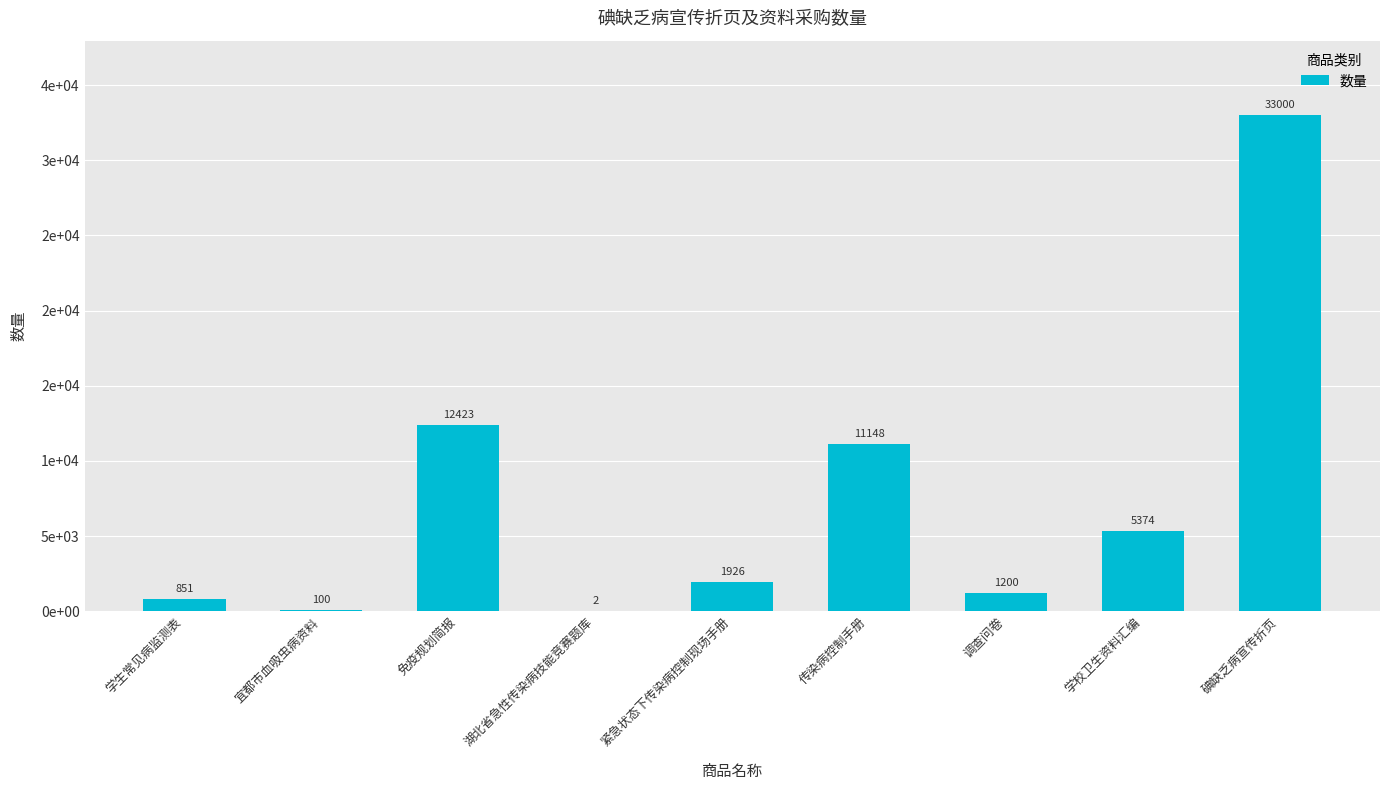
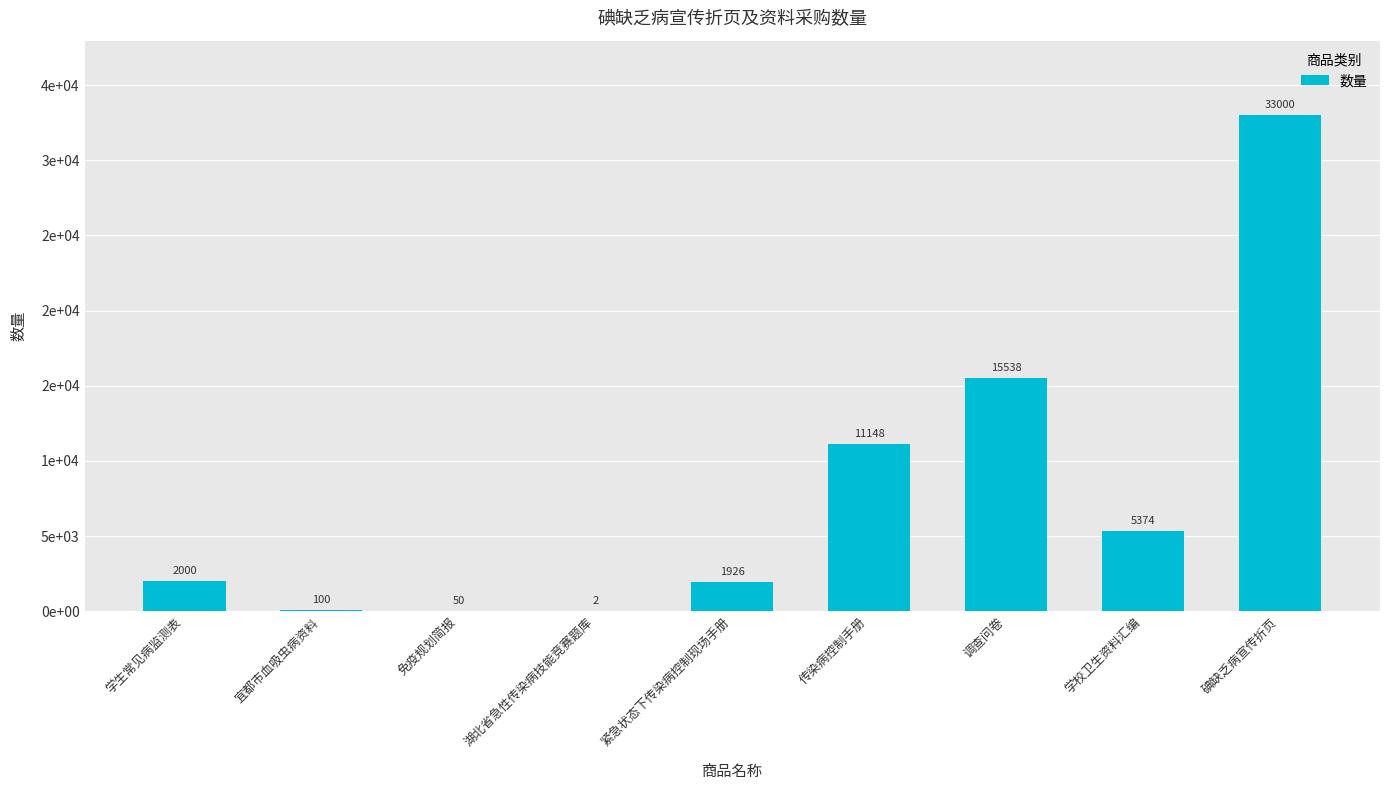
学生常见病监测表: 851 -> 2000
免疫规划简报: 12423 -> 50
调查问卷: 1200 -> 15538
